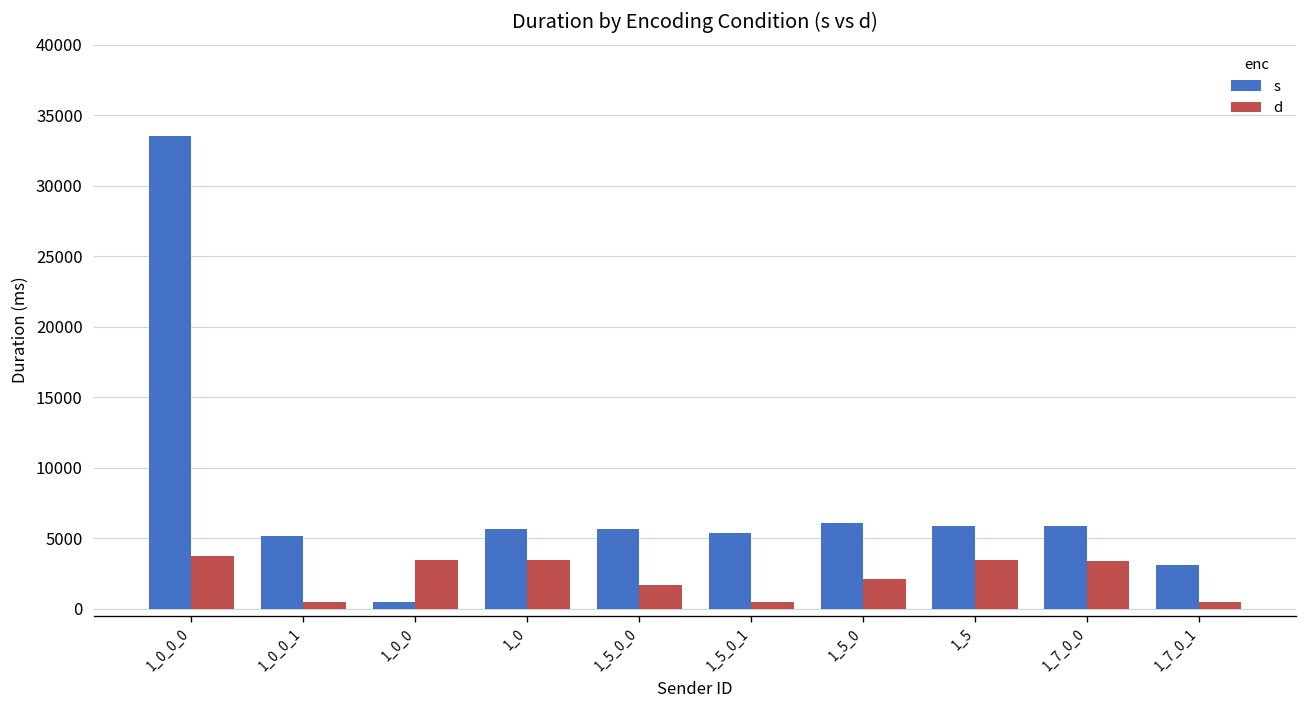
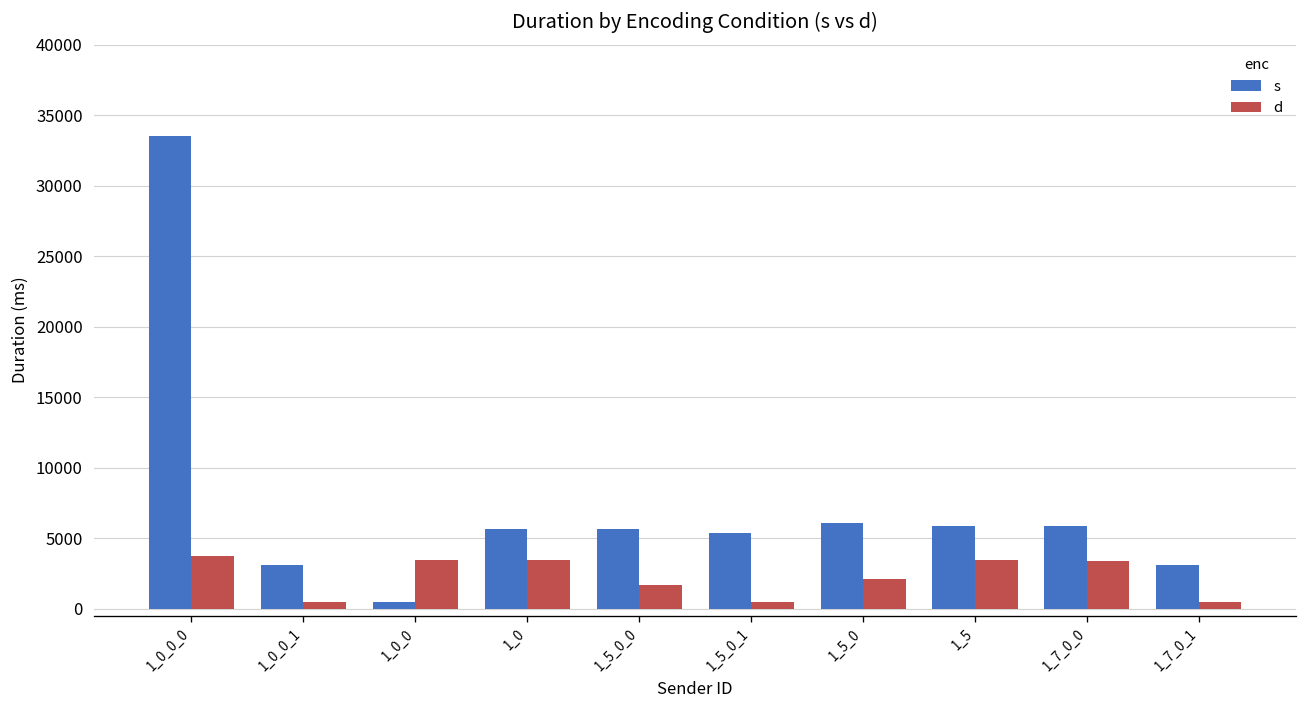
s, 1_0_0_1: 5100 -> 3100
